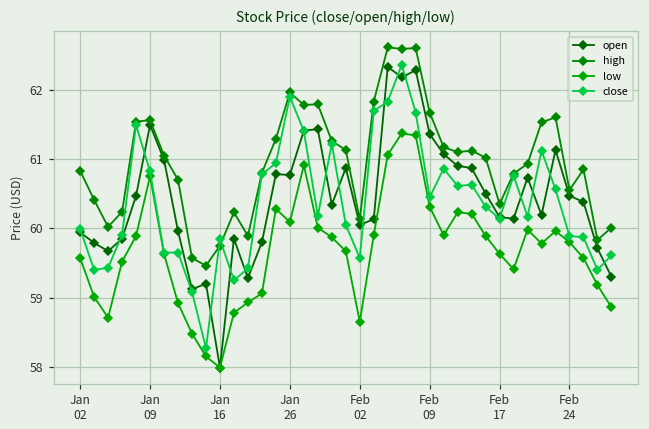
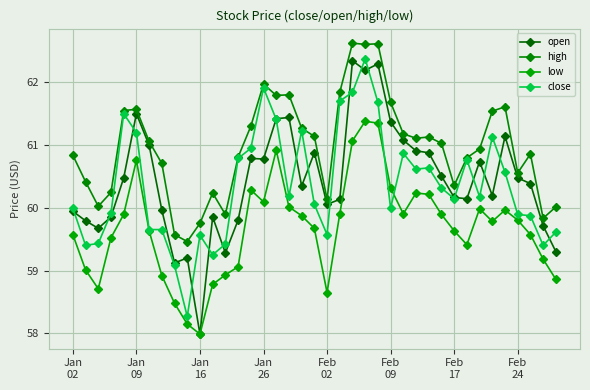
close, Jan 09: 60.8 -> 61.2
close, Jan 16: 59.8 -> 59.6
close, Feb 09: 60.5 -> 60.0
